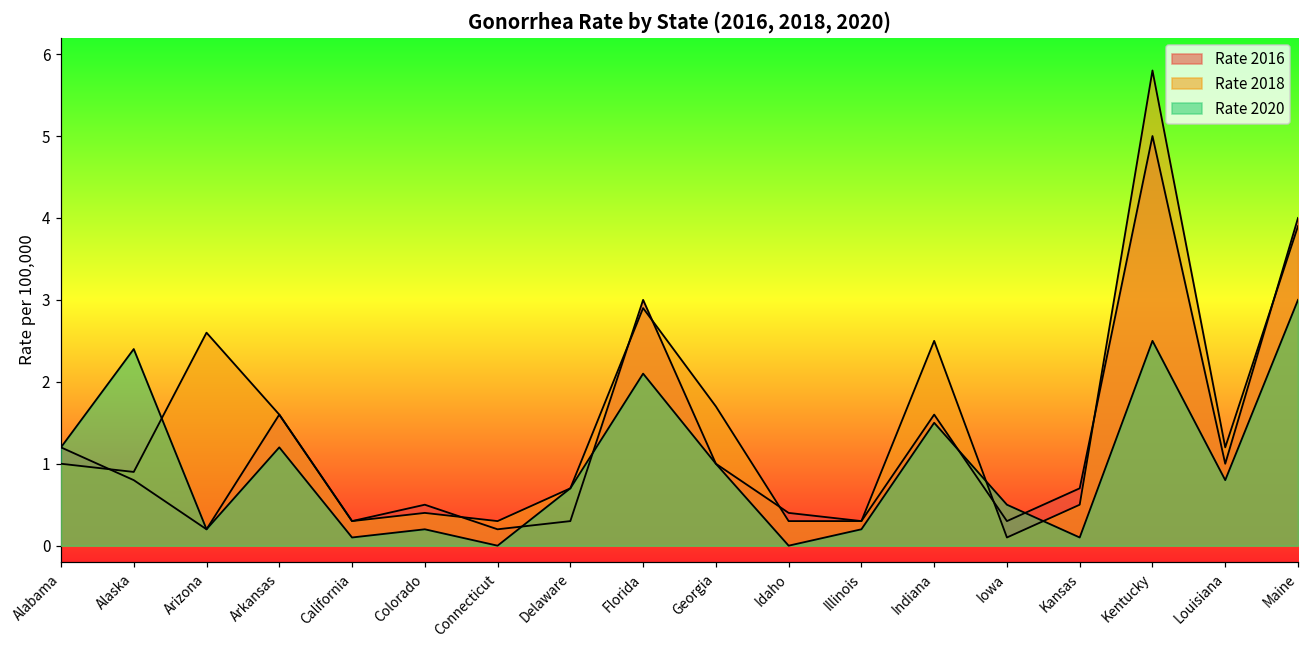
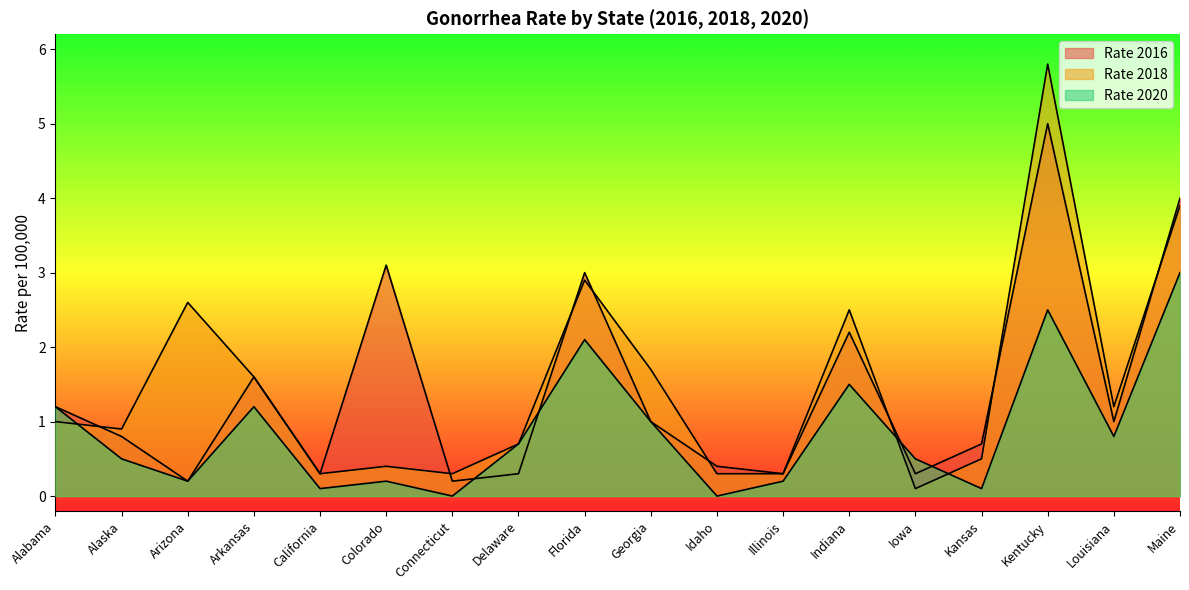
Rate 2020, Alaska: 2.4 -> 0.5
Rate 2016, Colorado: 0.5 -> 3.1
Rate 2016, Indiana: 1.6 -> 2.2
